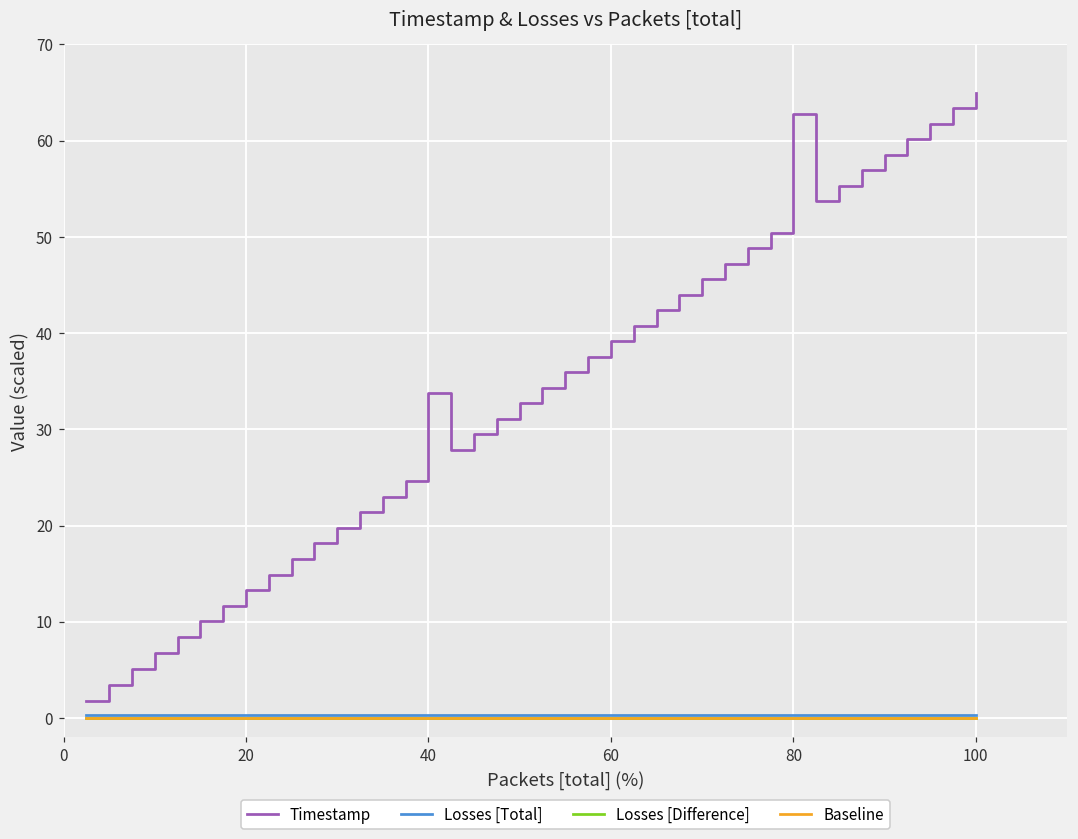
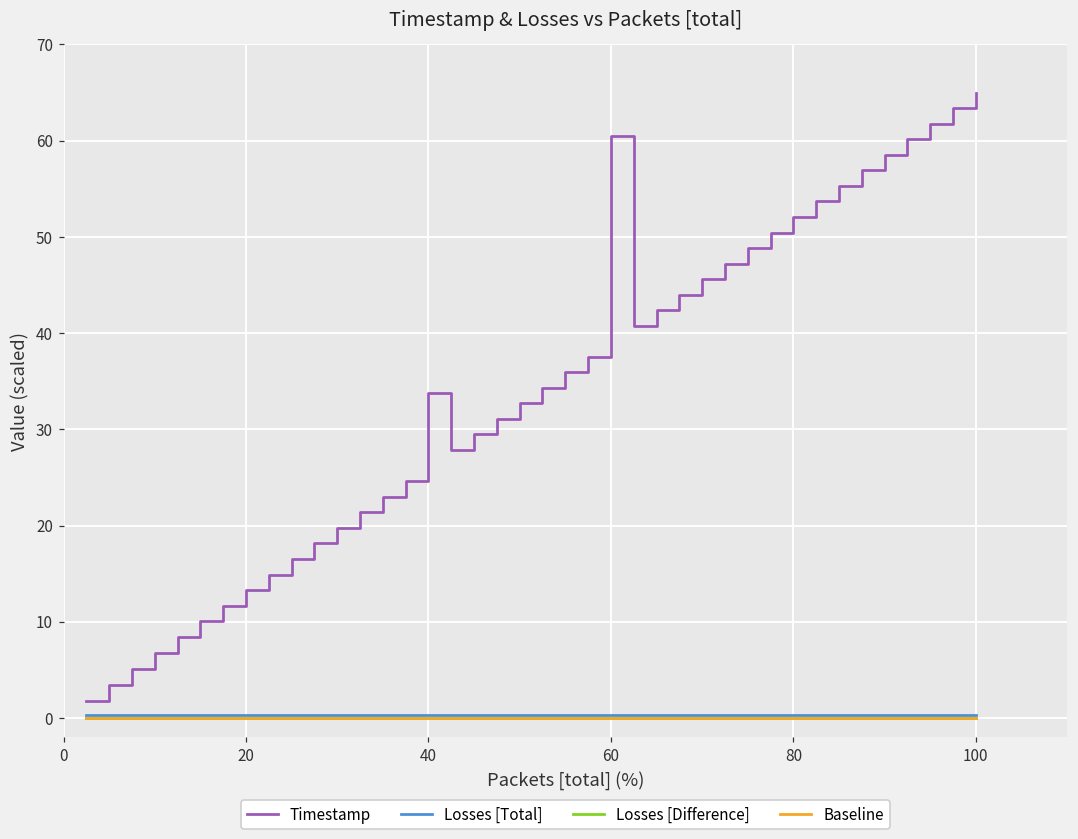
Timestamp, 60: 39 -> 60
Timestamp, 80: 63 -> 52
